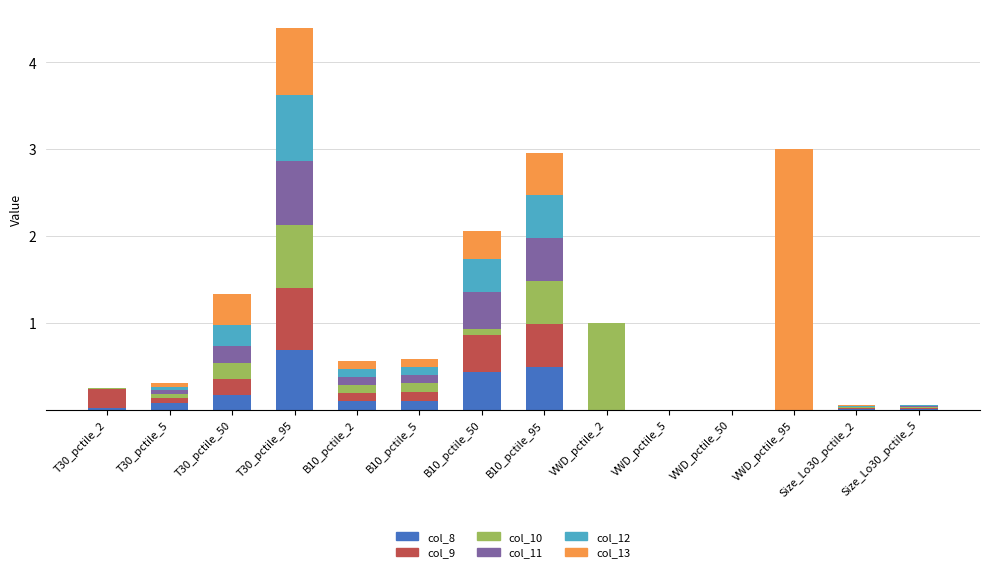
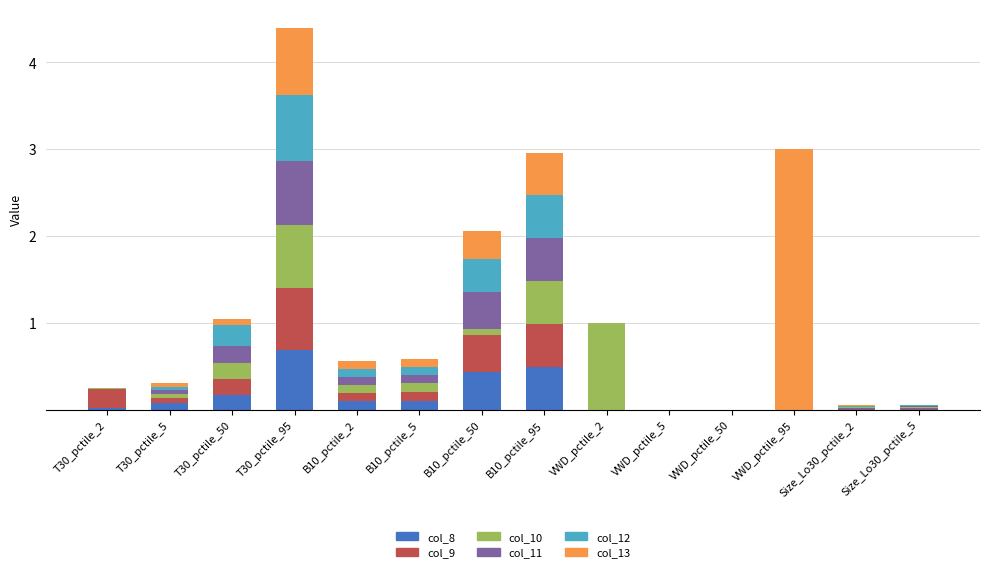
col_13, T30_pctile_50: 0.4 -> 0.1
